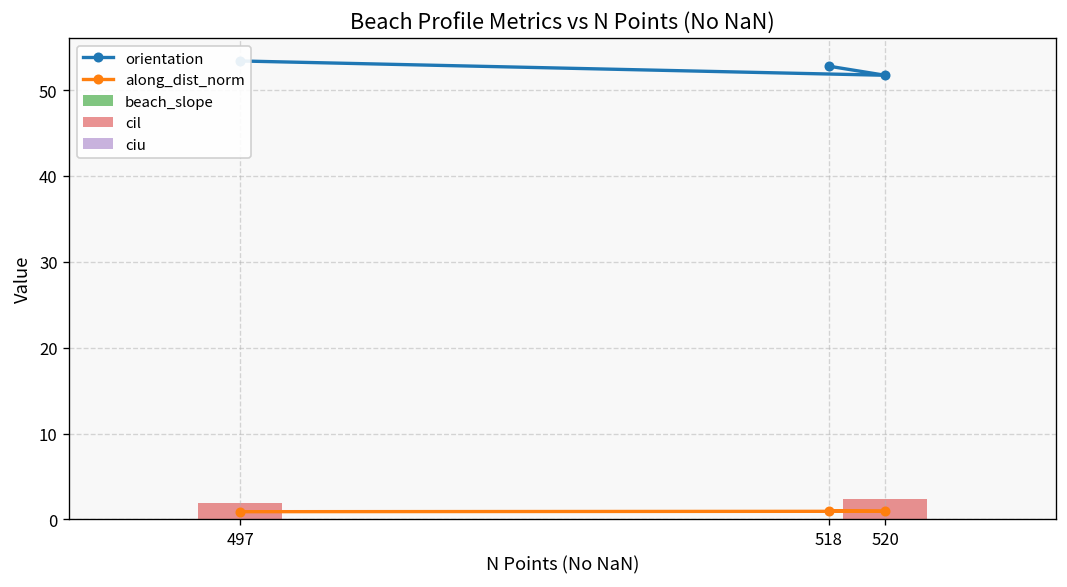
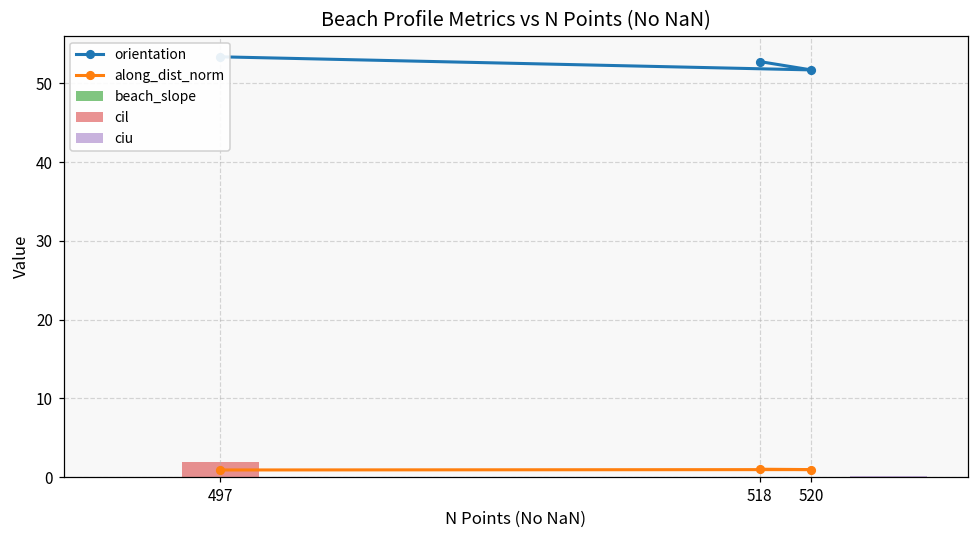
cil, 520: 2 -> 0
